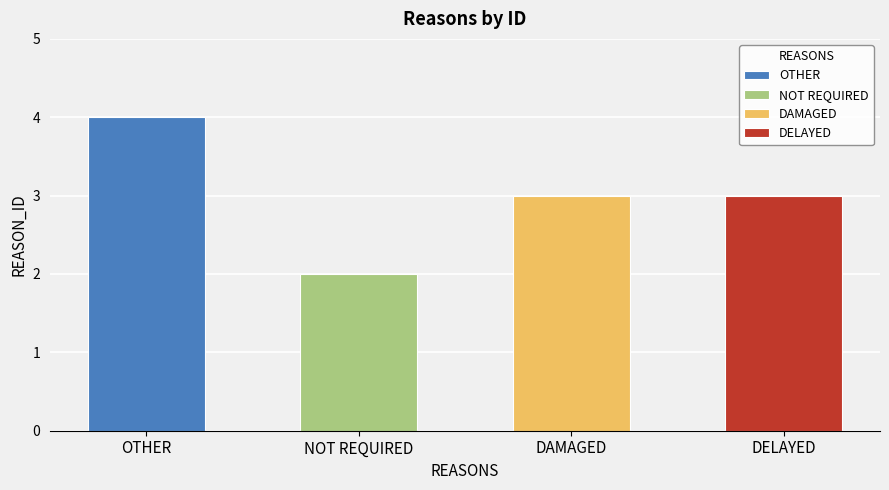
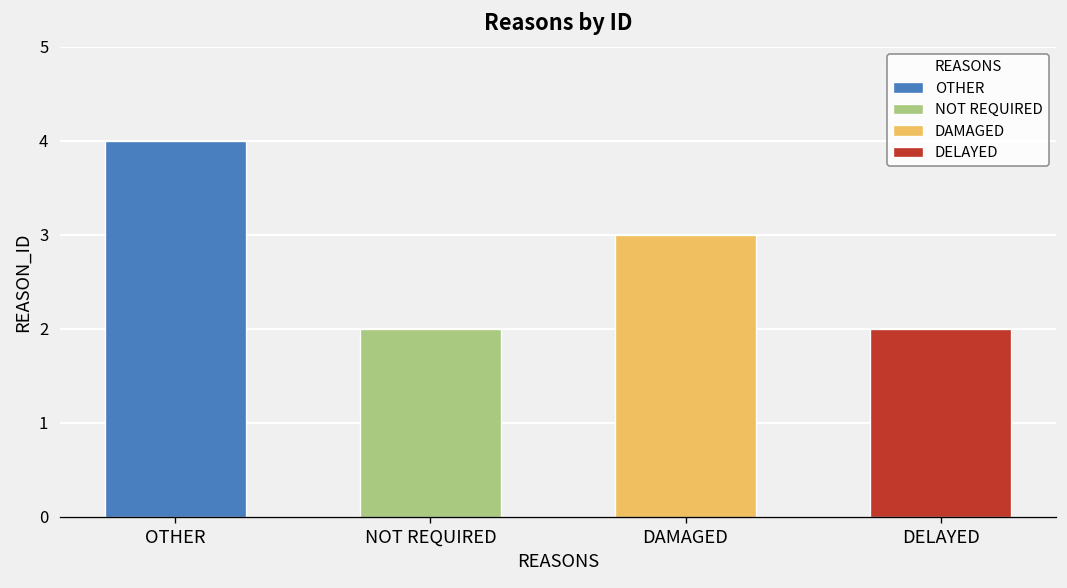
DELAYED: 3 -> 2
